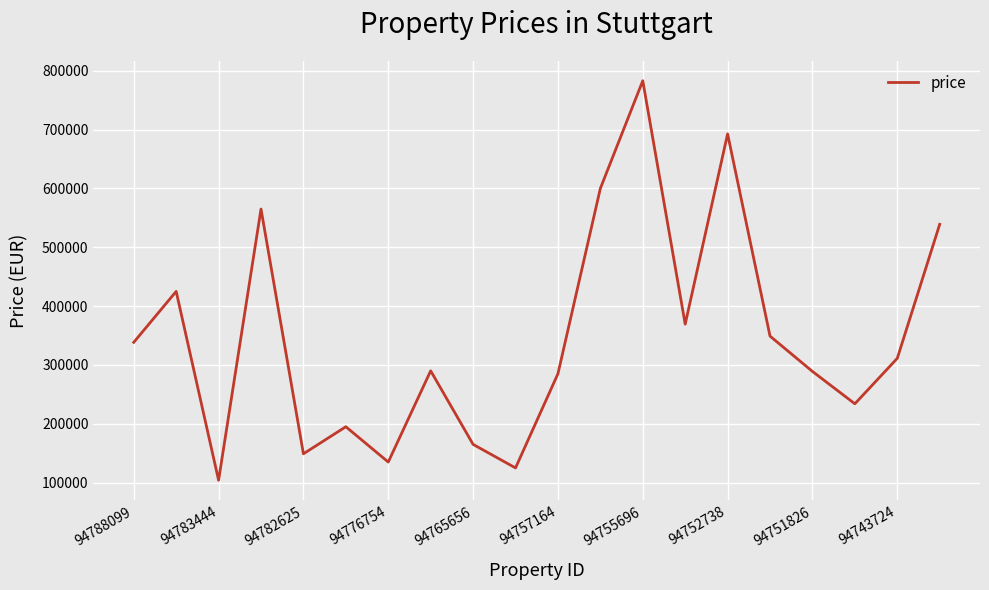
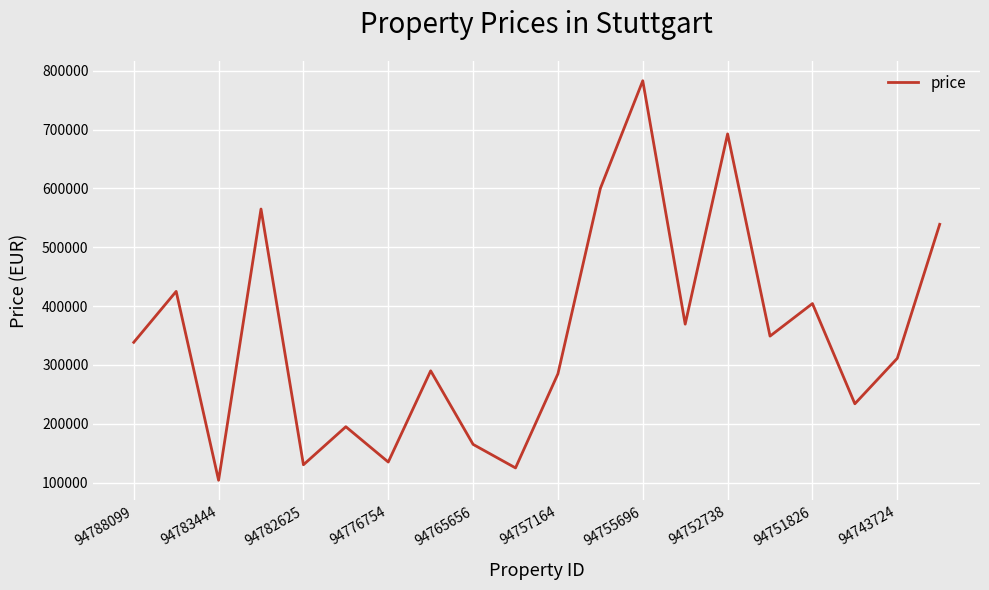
94782625: 150000 -> 130000
94751826: 290000 -> 400000
